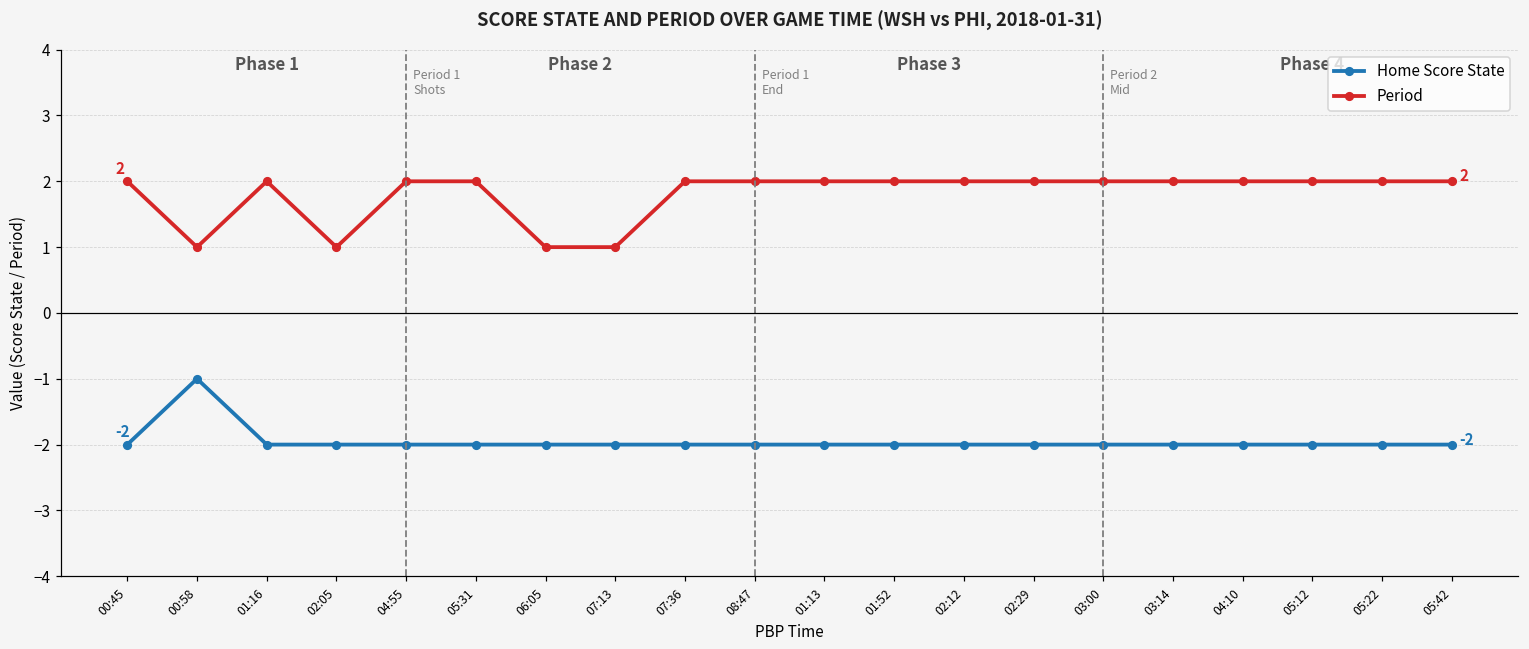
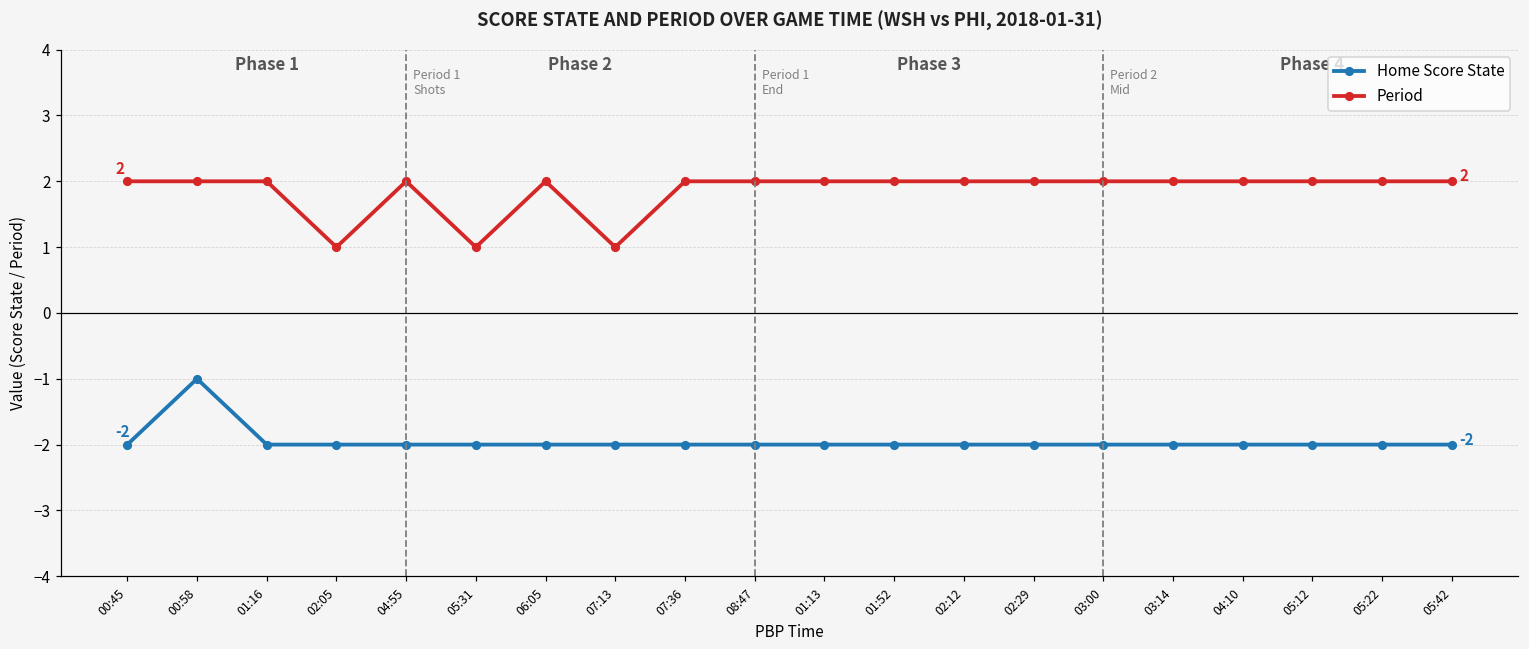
Period, 00:58: 1 -> 2
Period, 05:31: 2 -> 1
Period, 06:05: 1 -> 2
